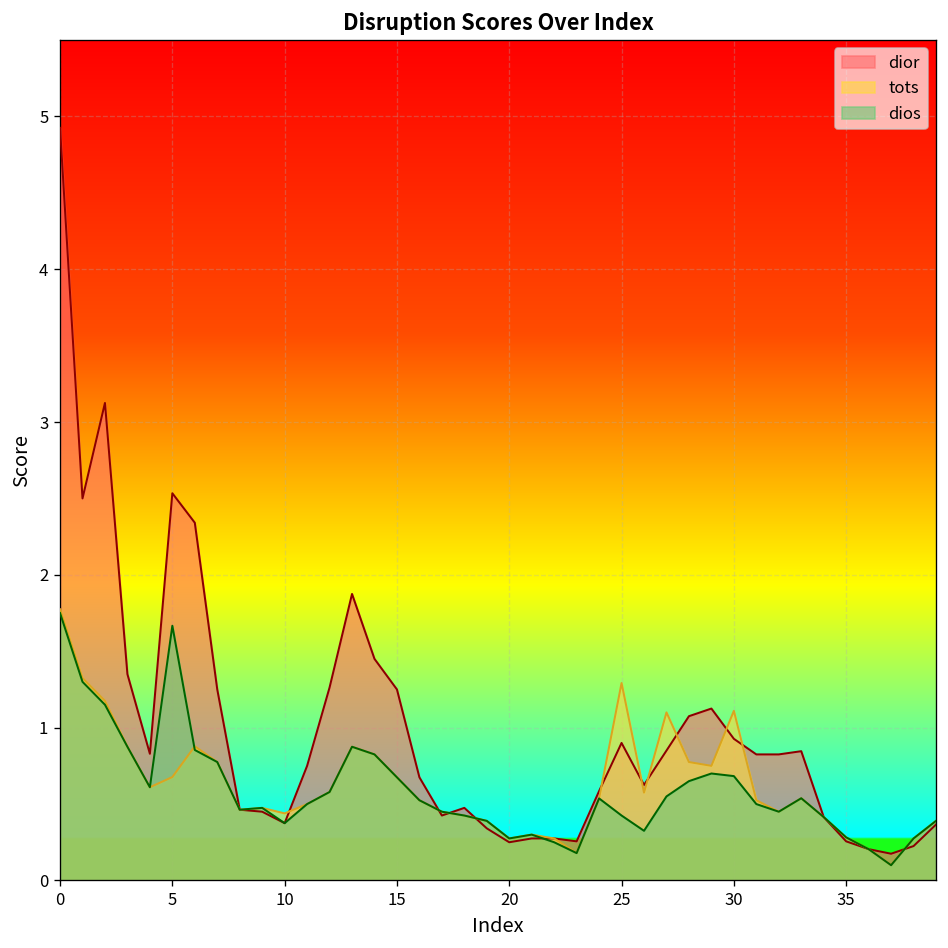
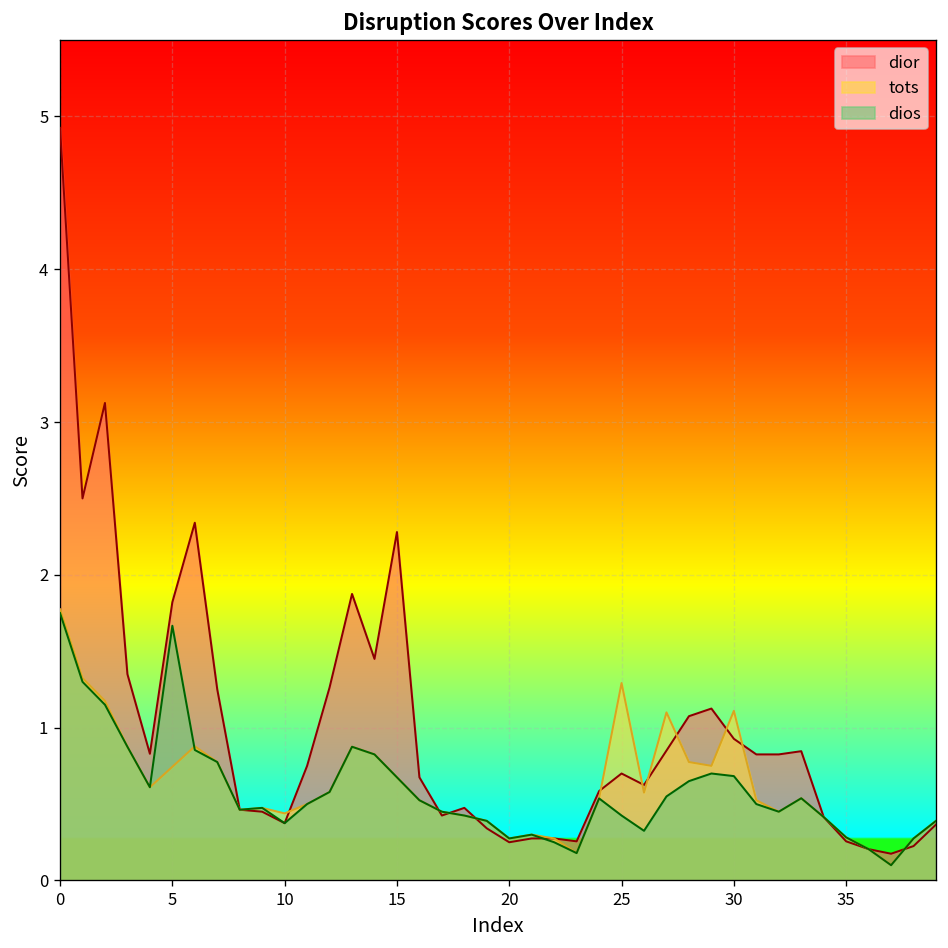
dior, 5: 2.53 -> 1.82
tots, 5: 0.68 -> 0.74
dior, 15: 1.25 -> 2.28
dior, 25: 0.9 -> 0.7
